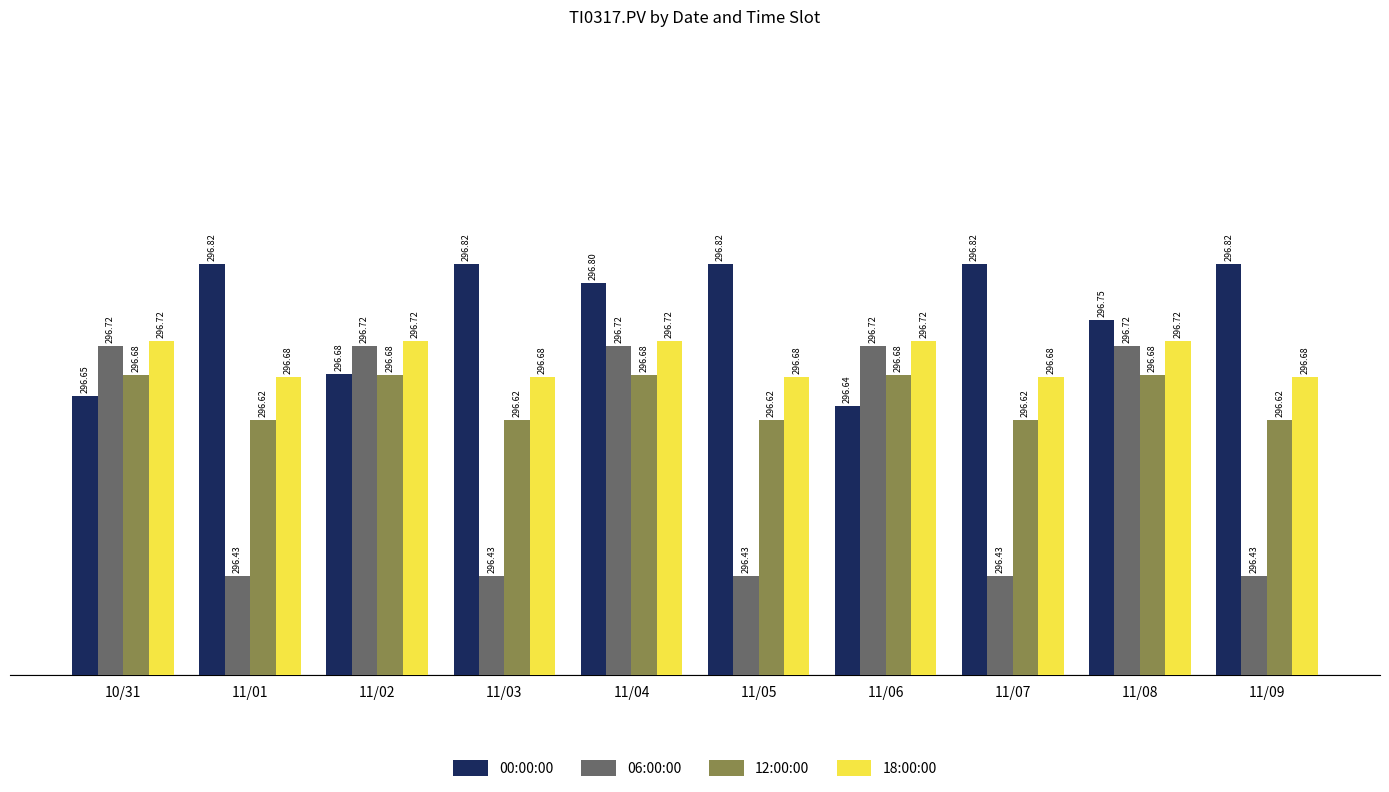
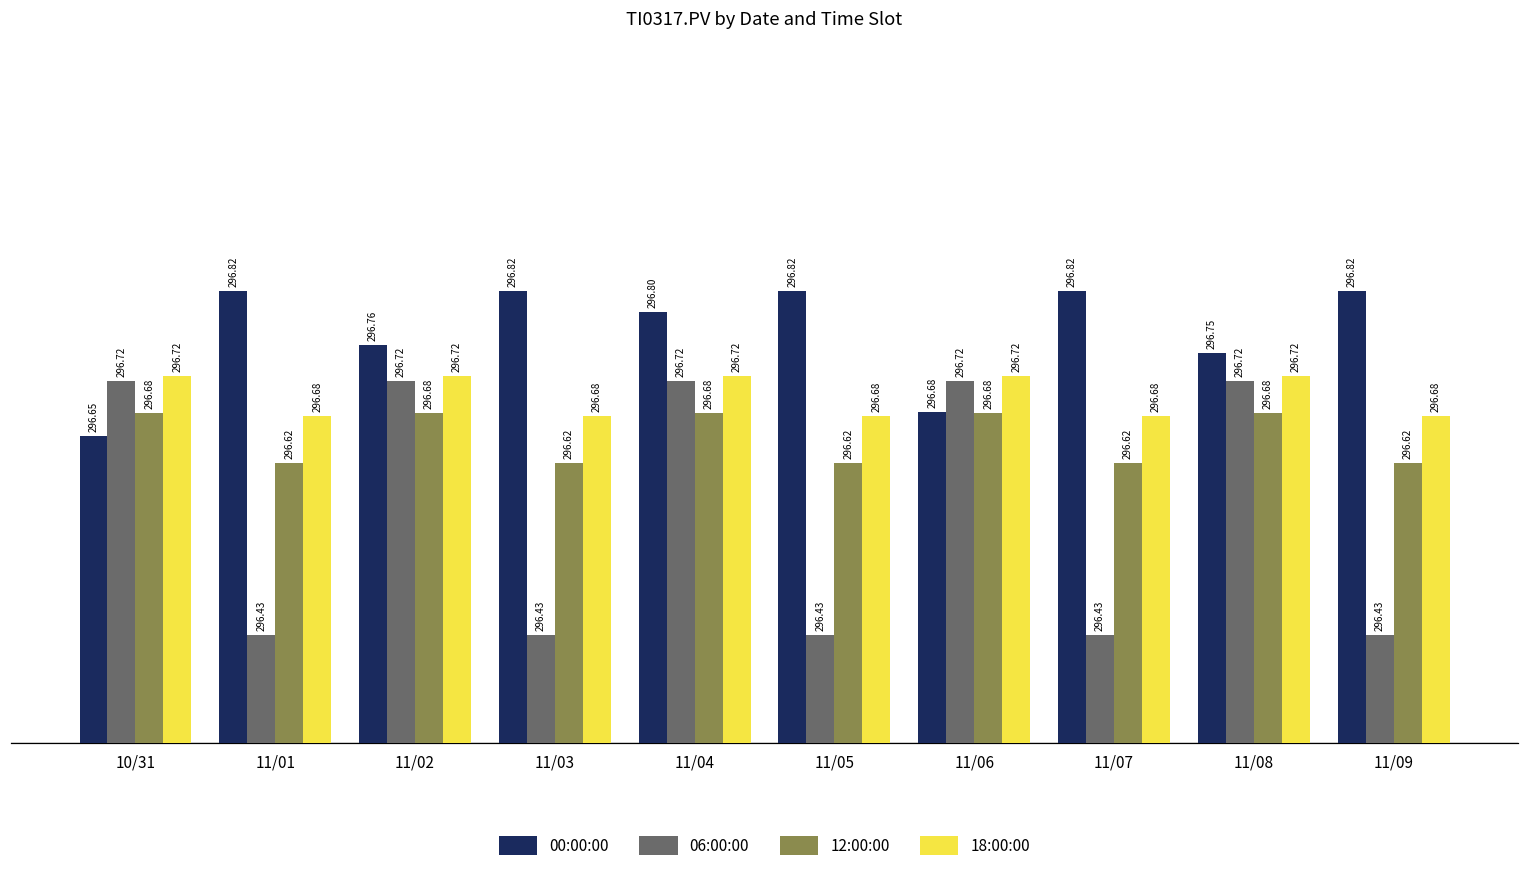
00:00:00, 11/02: 296.68 -> 296.76
00:00:00, 11/06: 296.64 -> 296.68
